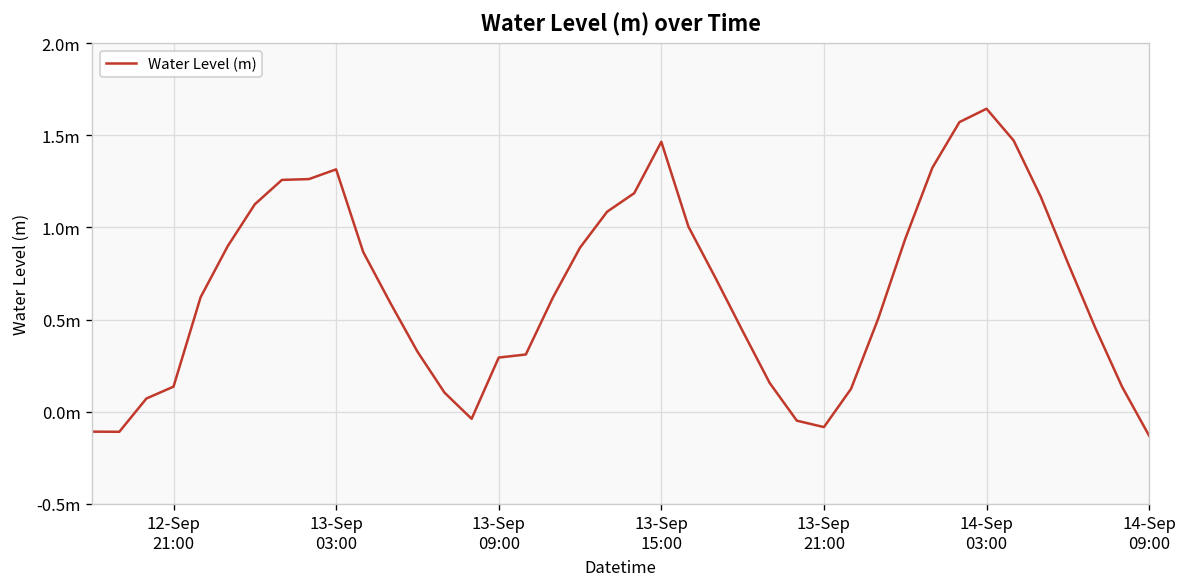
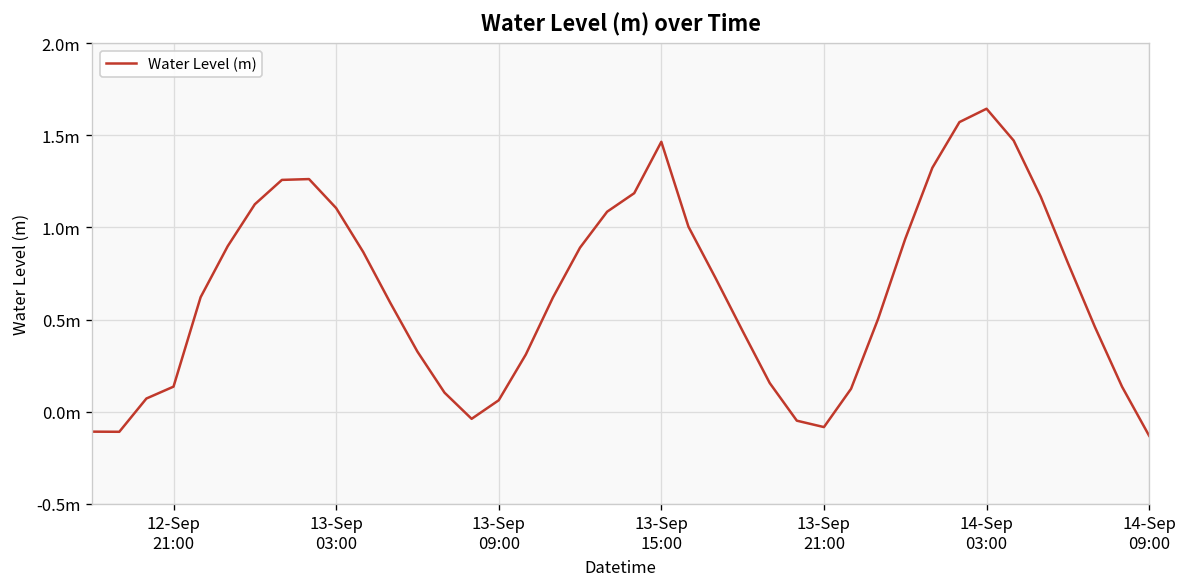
13-Sep 03:00: 1.32m -> 1.11m
13-Sep 09:00: 0.29m -> 0.06m
